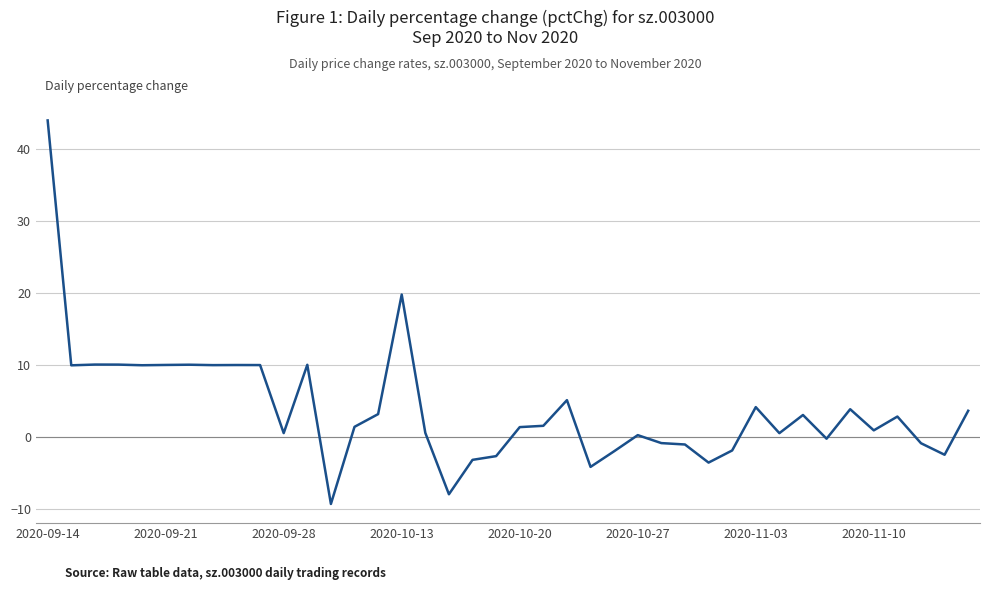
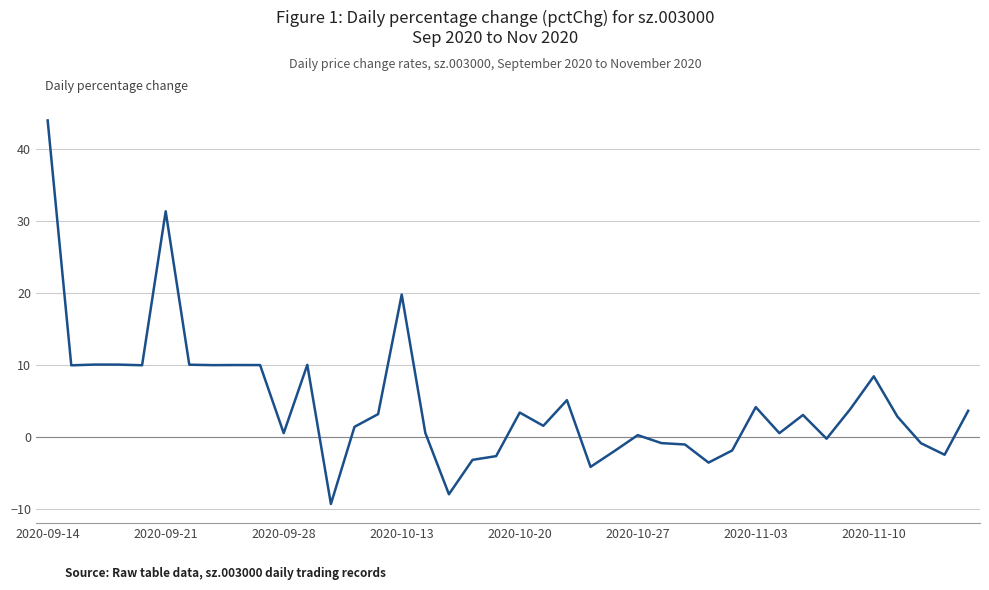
2020-09-21: 10 -> 31
2020-10-20: 1 -> 3
2020-11-10: 1 -> 8
